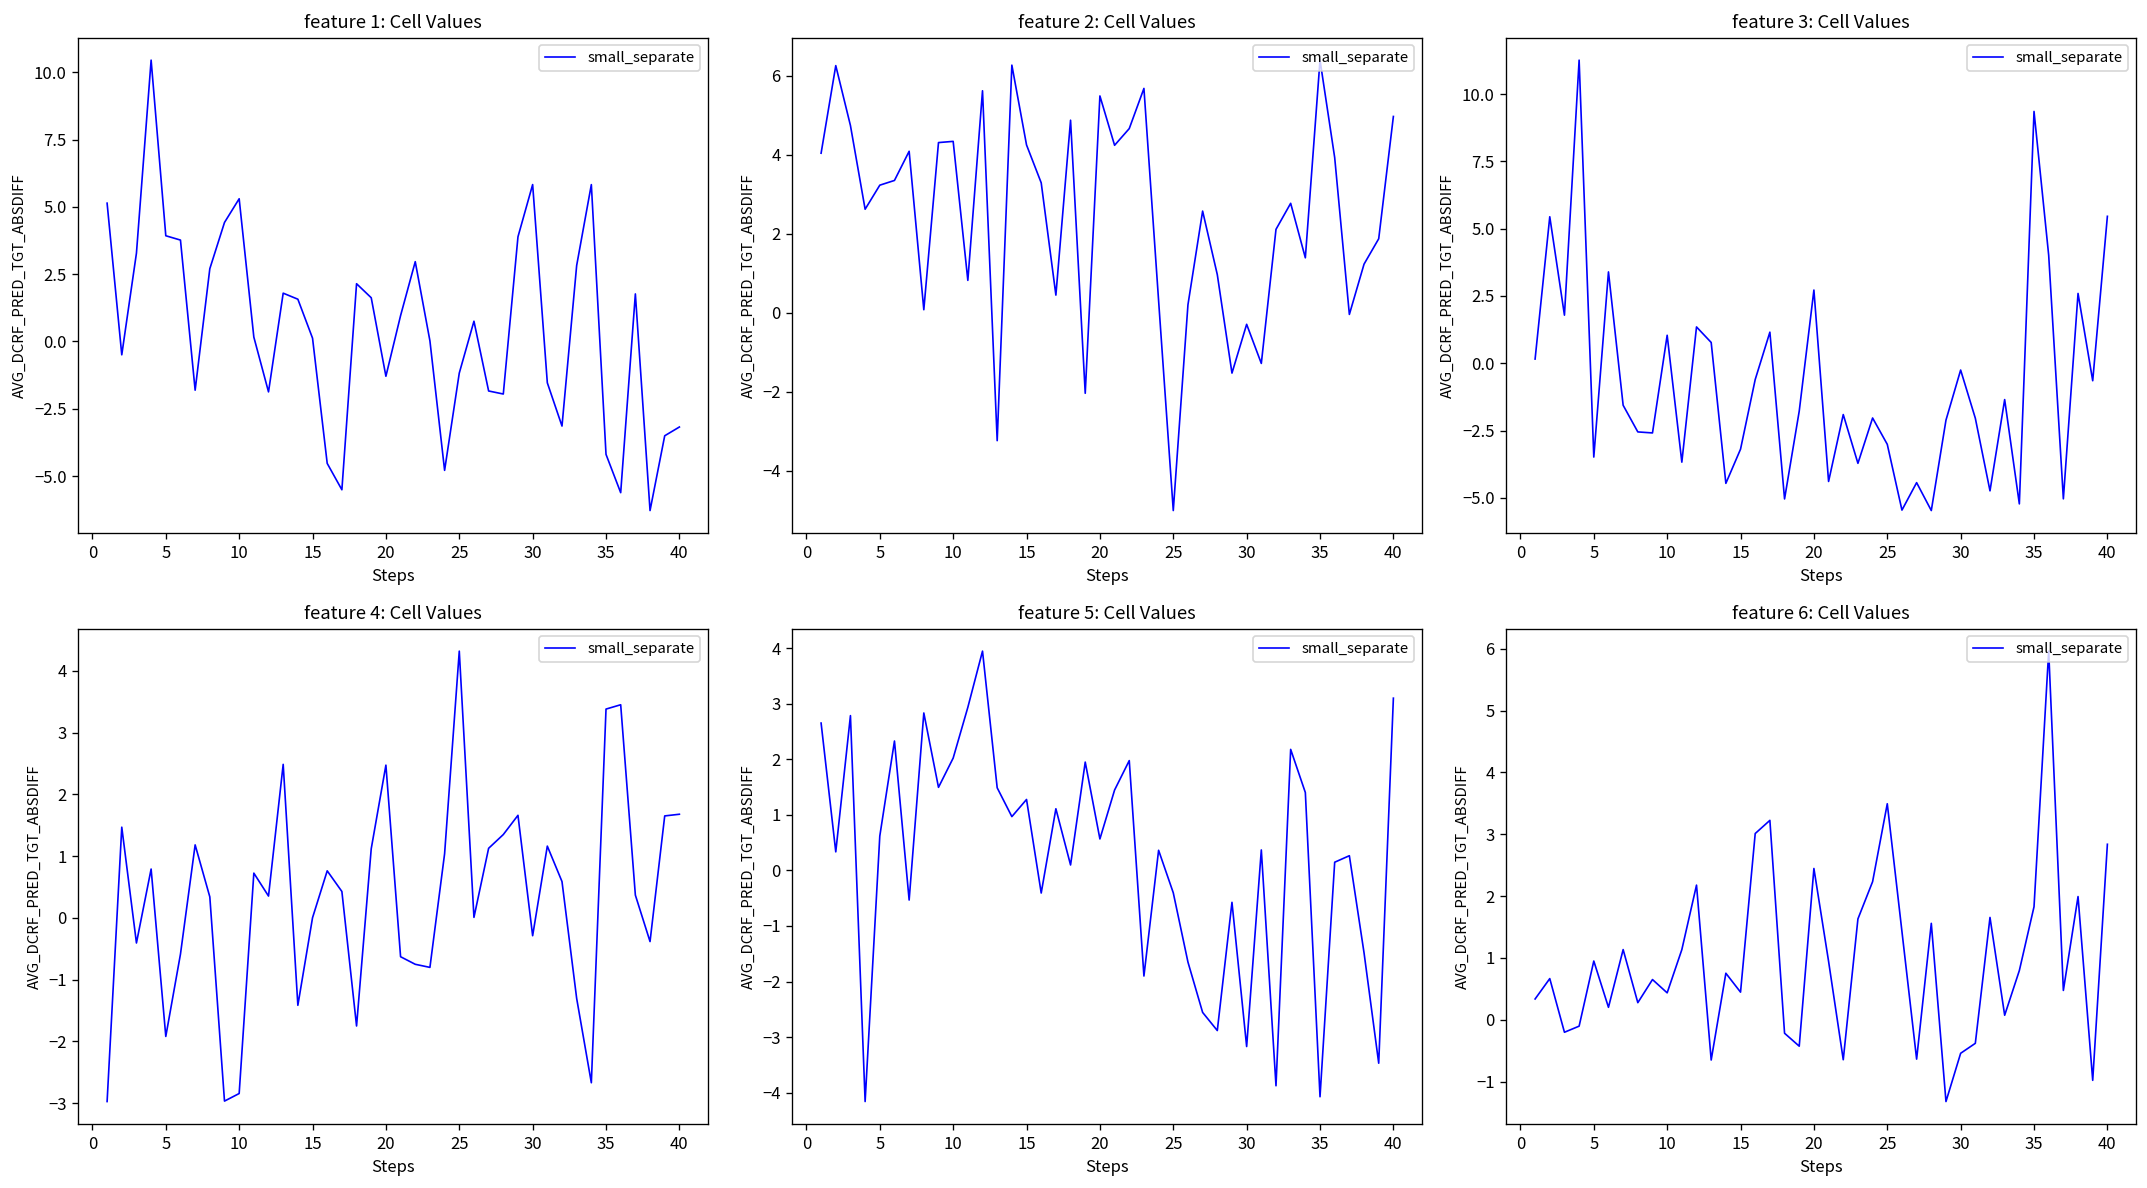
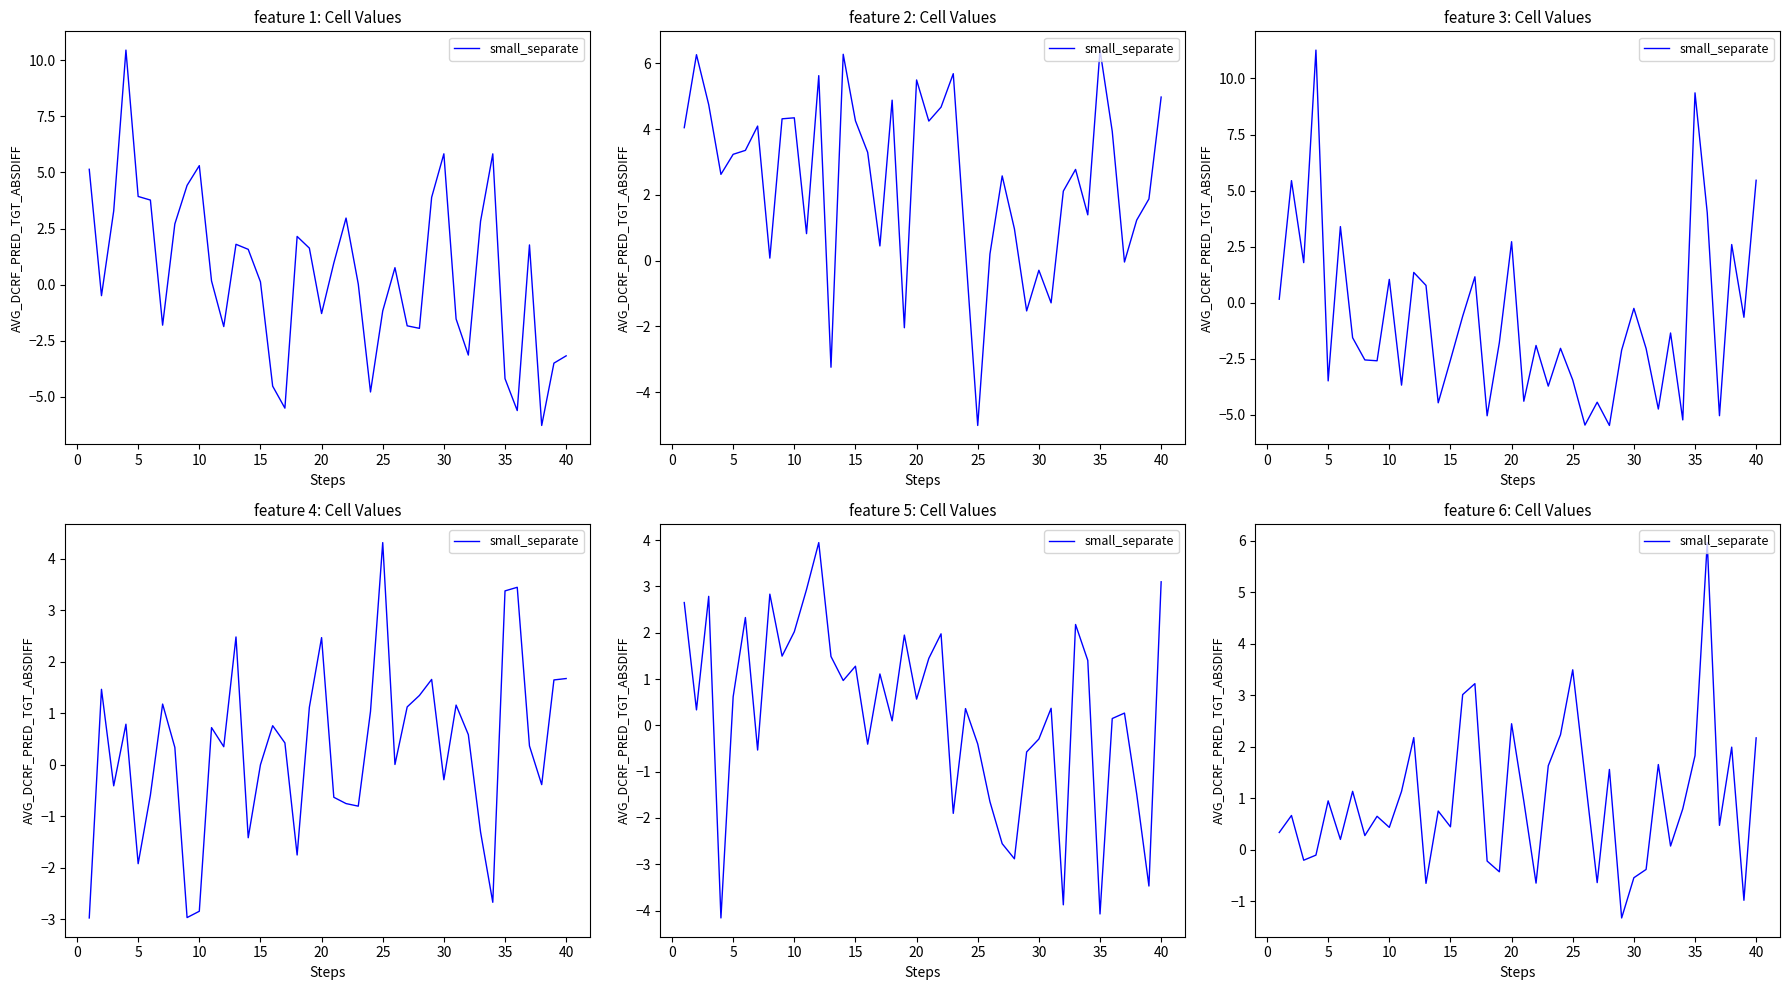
feature 3: Cell Values, 15: -3.2 -> -2.6
feature 3: Cell Values, 25: -3.0 -> -3.4
feature 5: Cell Values, 30: -3.2 -> -0.3
feature 6: Cell Values, 40: 2.8 -> 2.2
